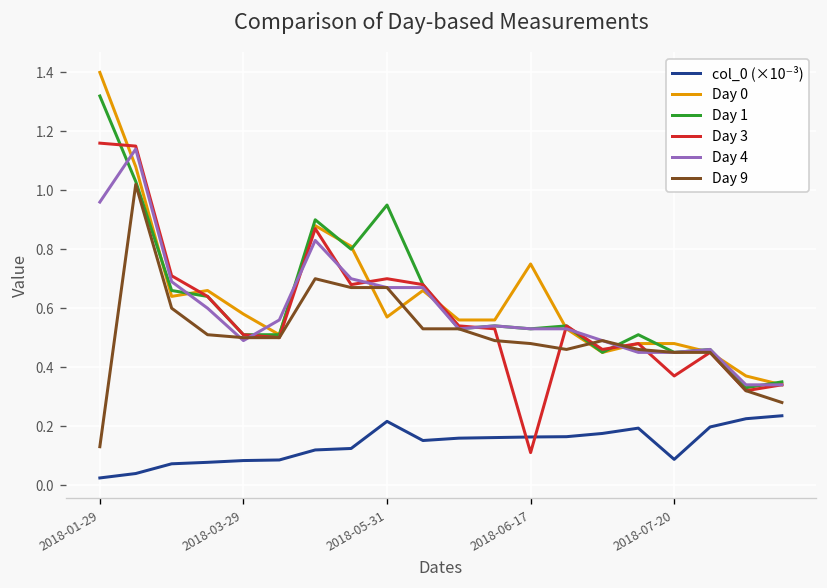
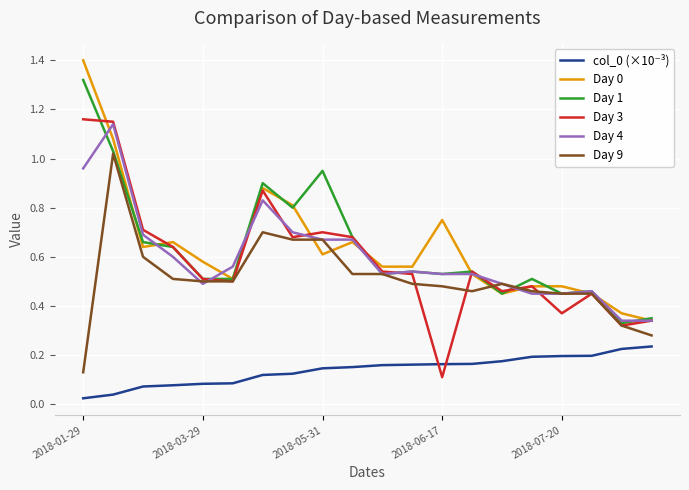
col_0 (×10⁻³), 2018-05-31: 0.22 -> 0.15
Day 0, 2018-05-31: 0.57 -> 0.61
col_0 (×10⁻³), 2018-07-20: 0.09 -> 0.20
